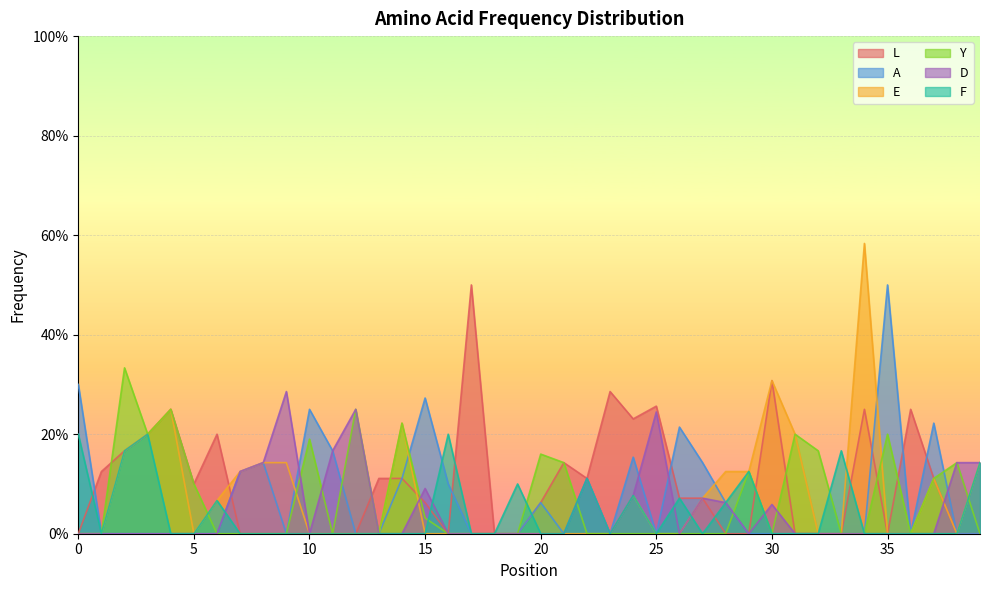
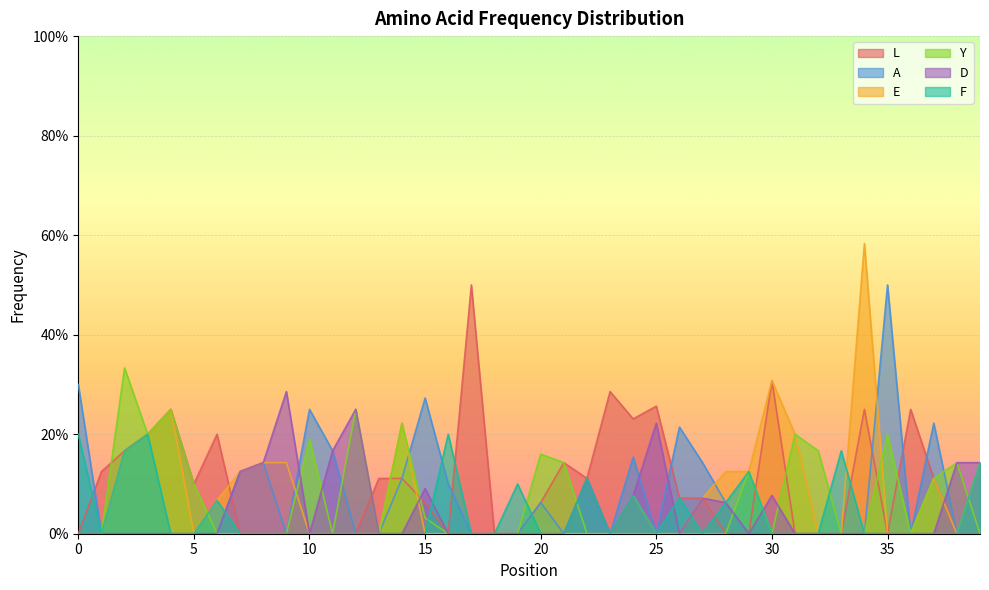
D, 25: 24% -> 22%
D, 30: 6% -> 8%
